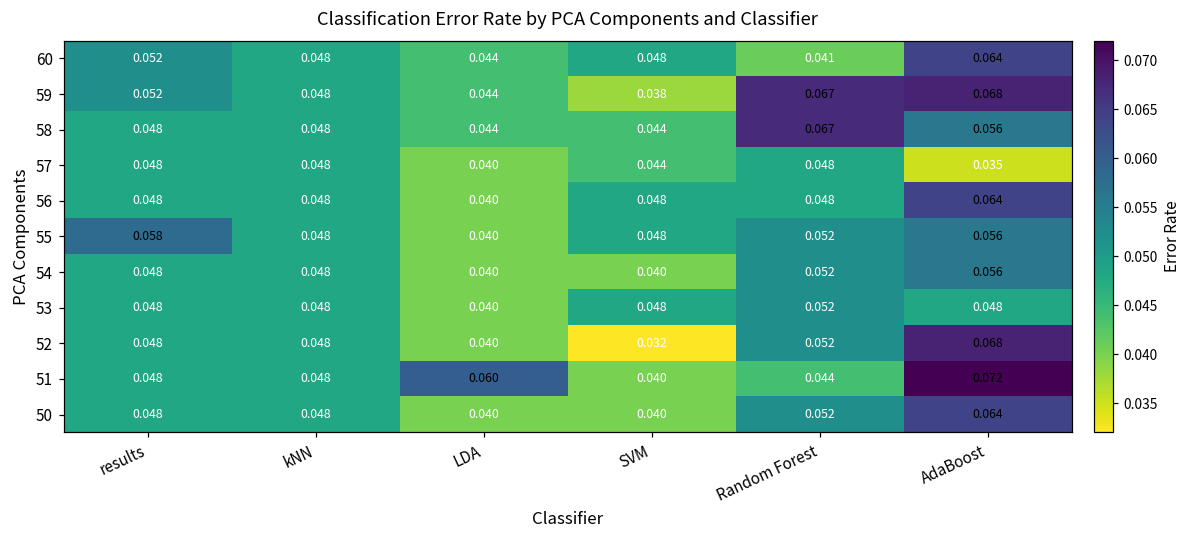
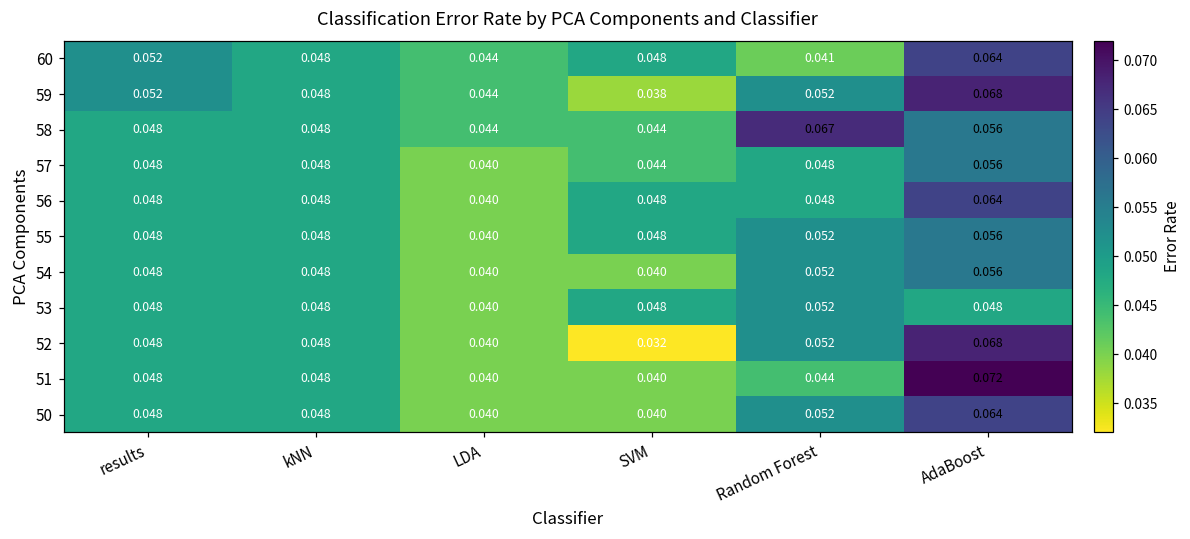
59, Random Forest: 0.067 -> 0.052
57, AdaBoost: 0.035 -> 0.056
55, results: 0.058 -> 0.048
51, LDA: 0.060 -> 0.040
